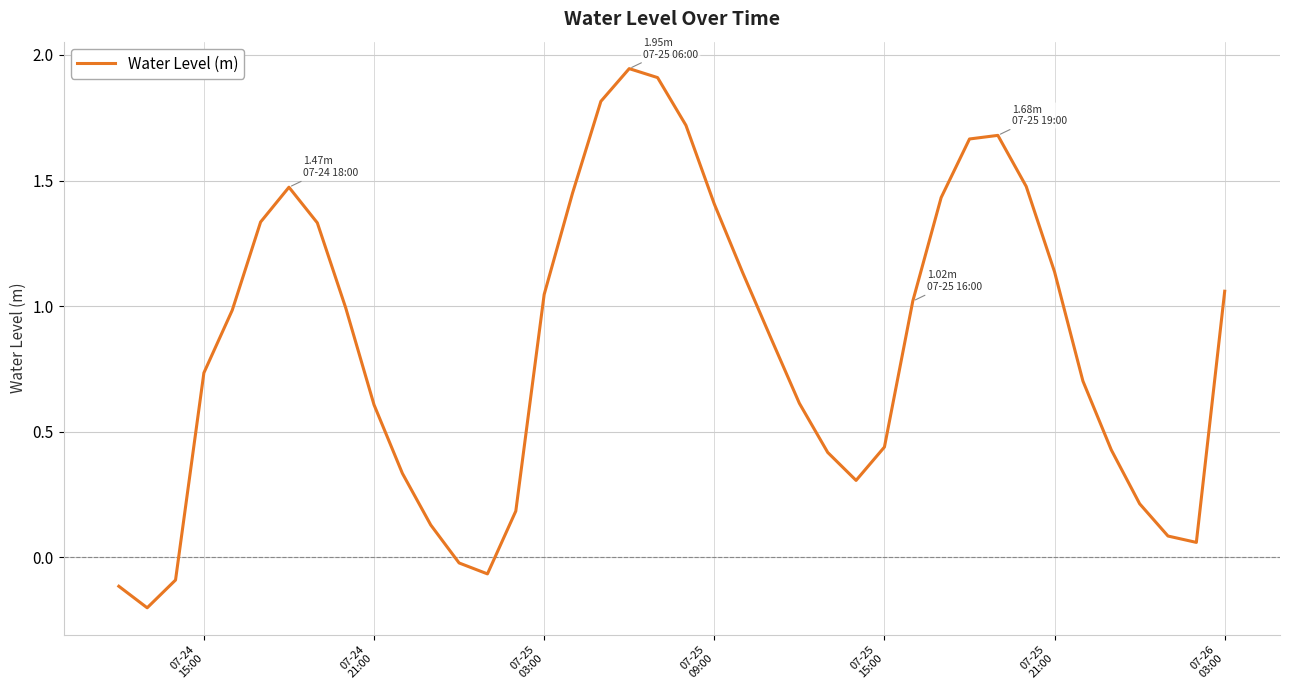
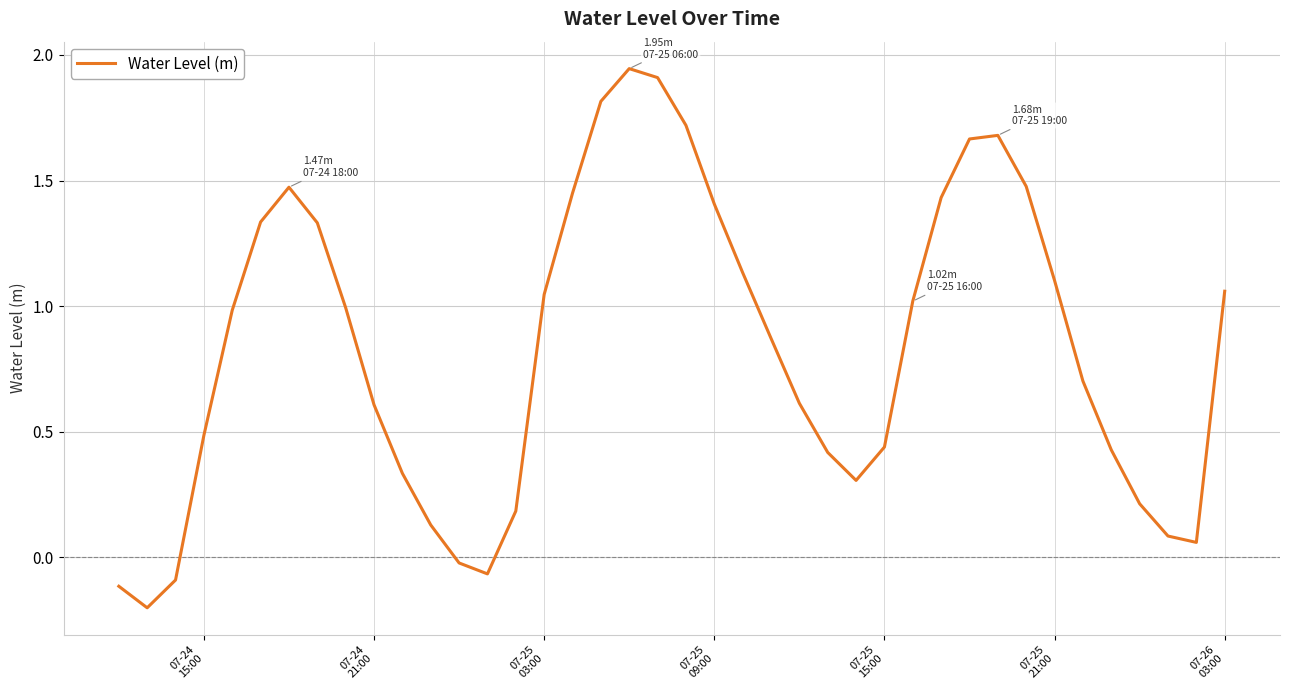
07-24 15:00: 0.73 -> 0.49
07-25 21:00: 1.14 -> 1.10
